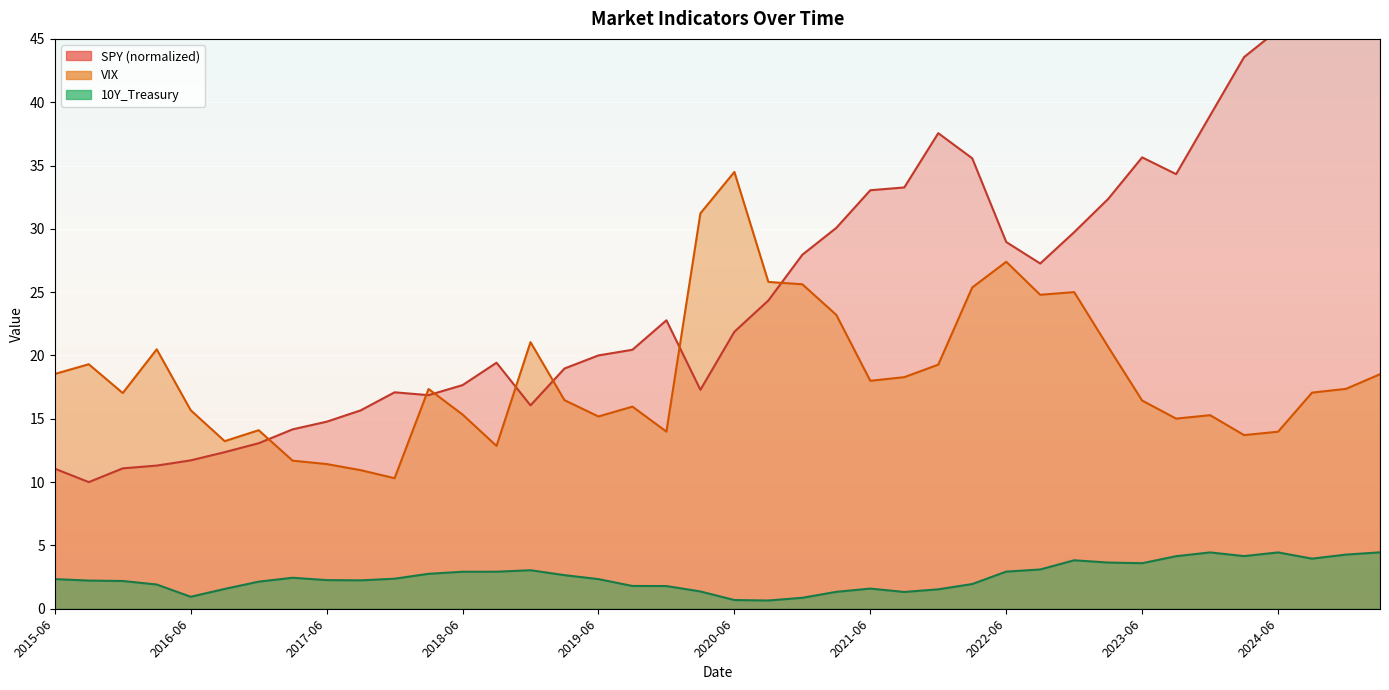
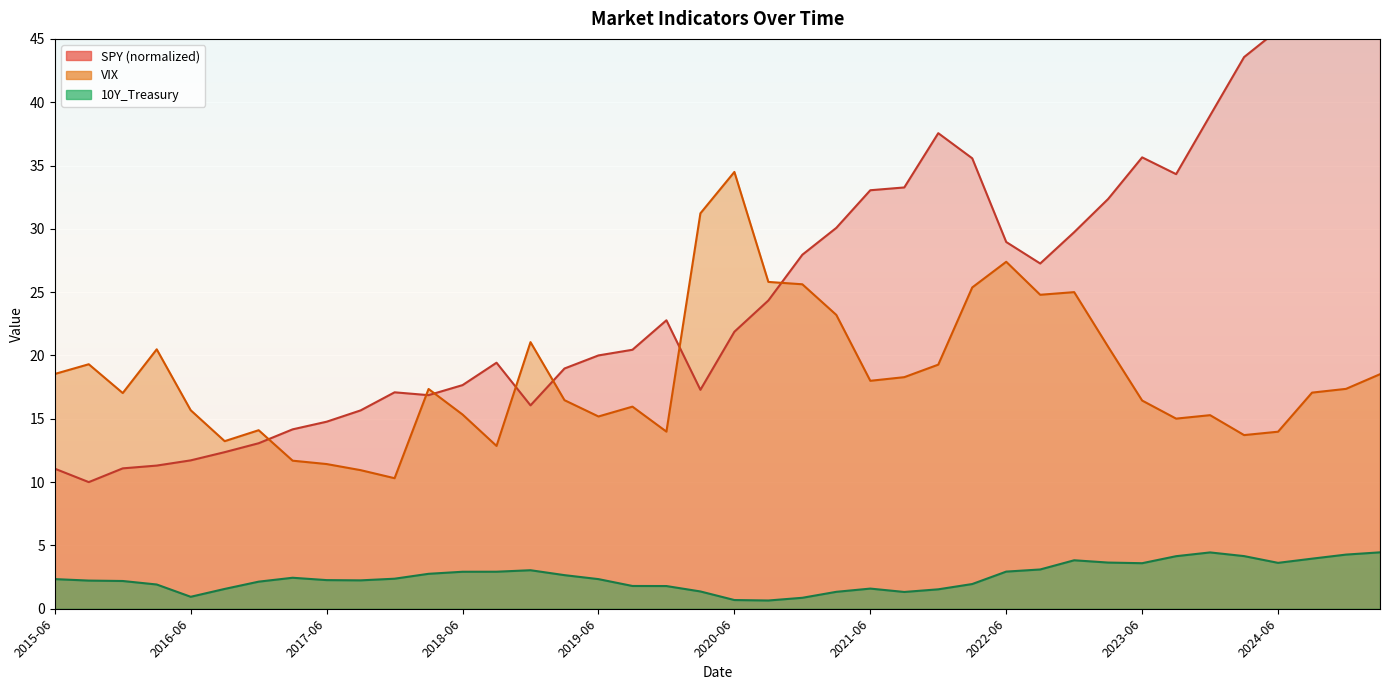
10Y_Treasury, 2024-06: 4.4 -> 3.6
